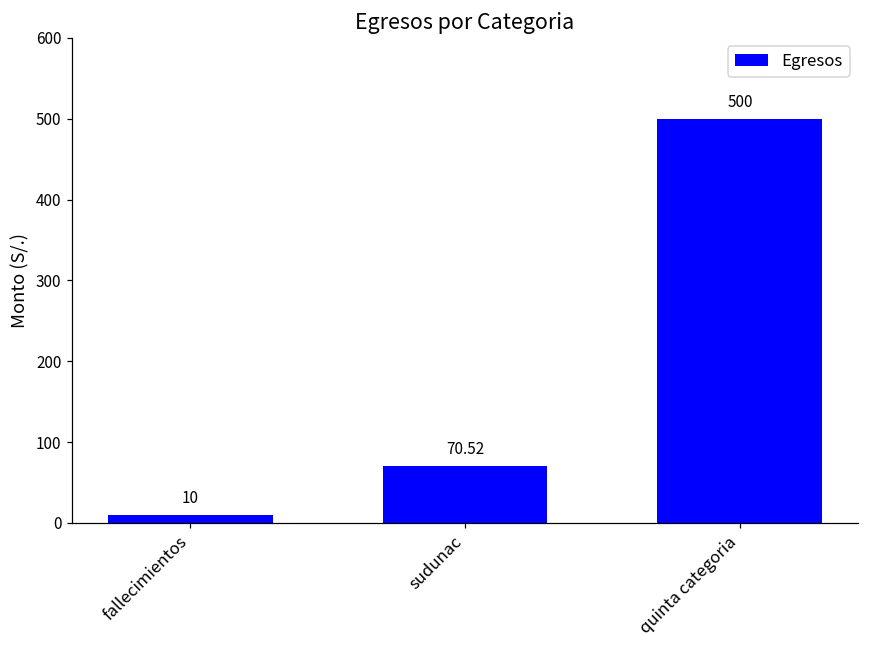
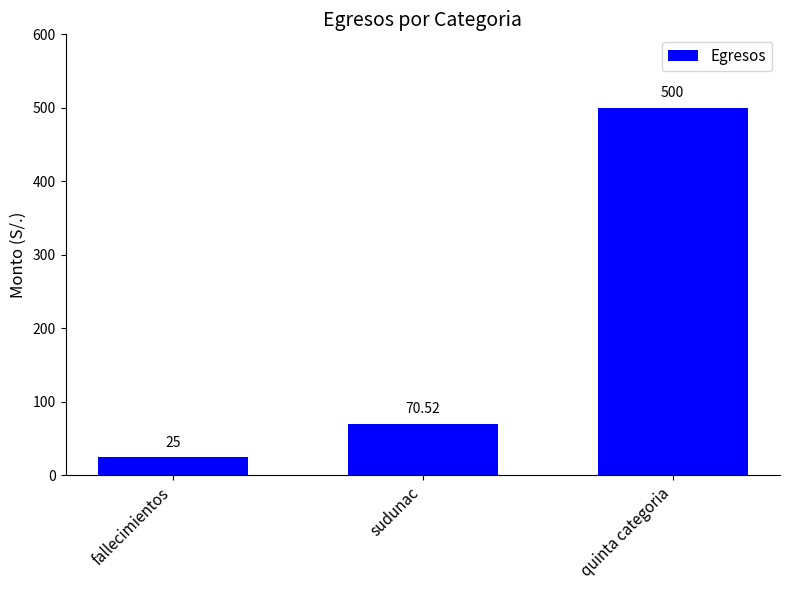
fallecimientos: 10 -> 25
